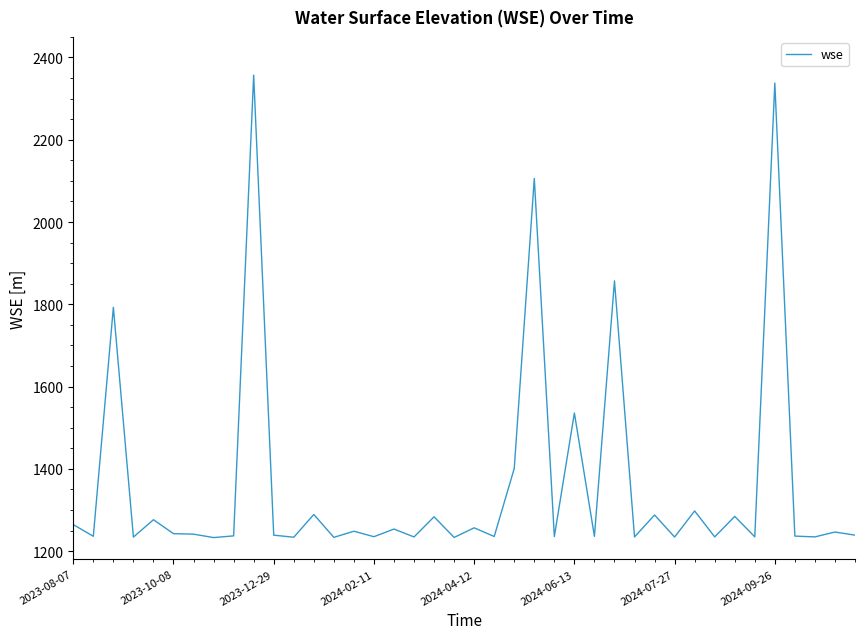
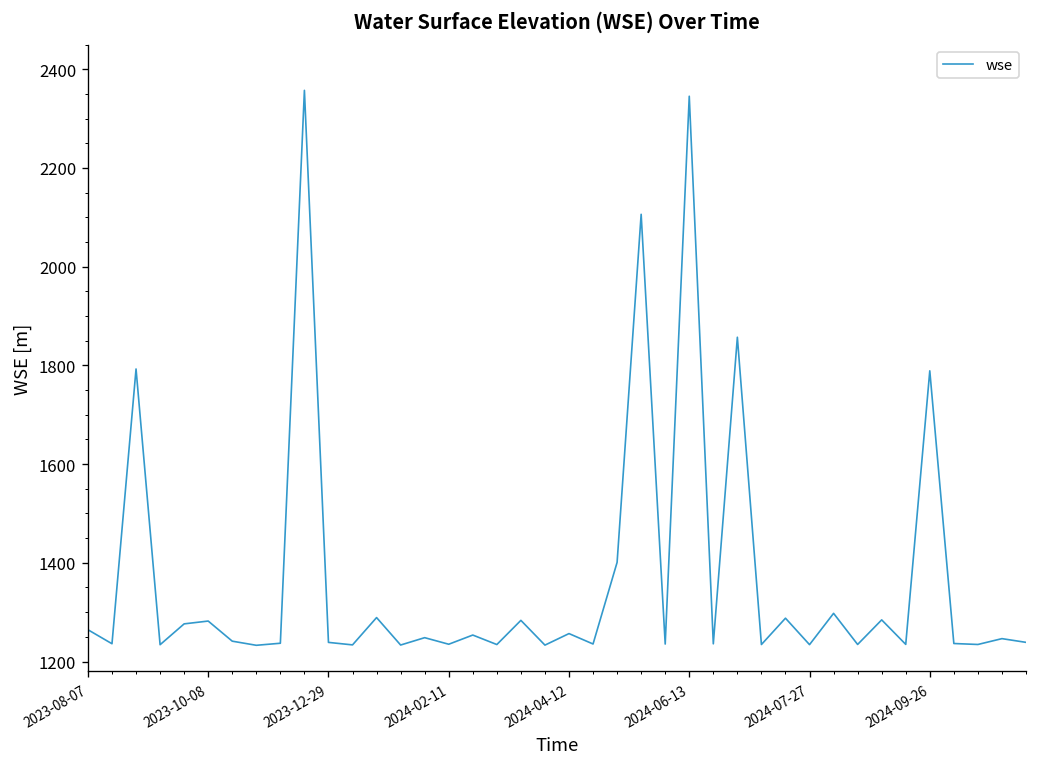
2023-10-08: 1240 -> 1280
2024-06-13: 1540 -> 2350
2024-09-26: 2340 -> 1790
